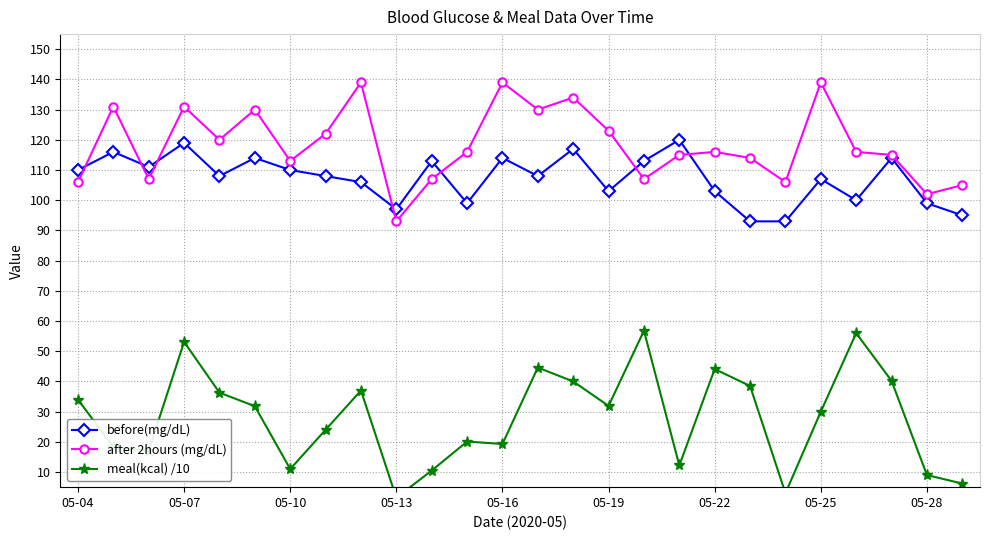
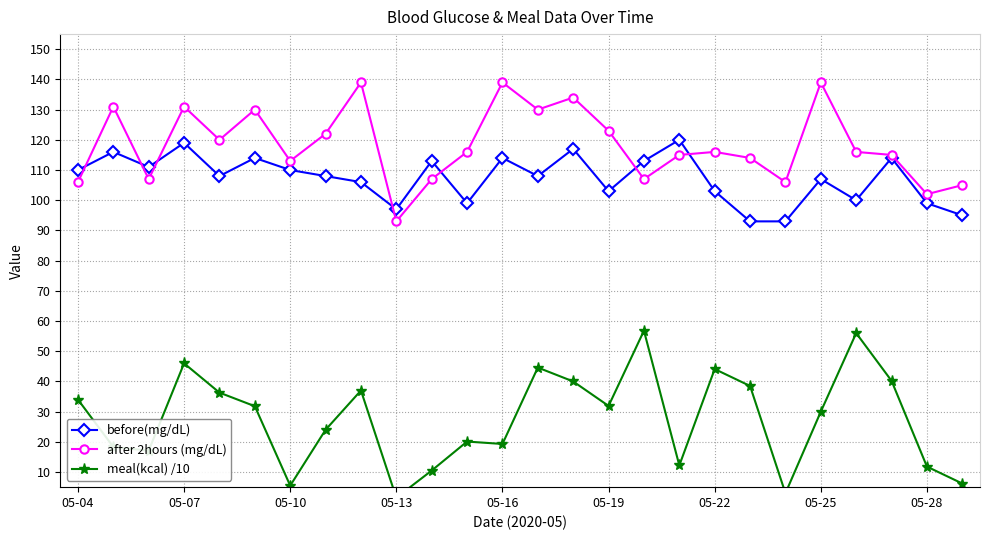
meal(kcal) /10, 05-07: 53 -> 46
meal(kcal) /10, 05-10: 11 -> 6
meal(kcal) /10, 05-28: 9 -> 12
